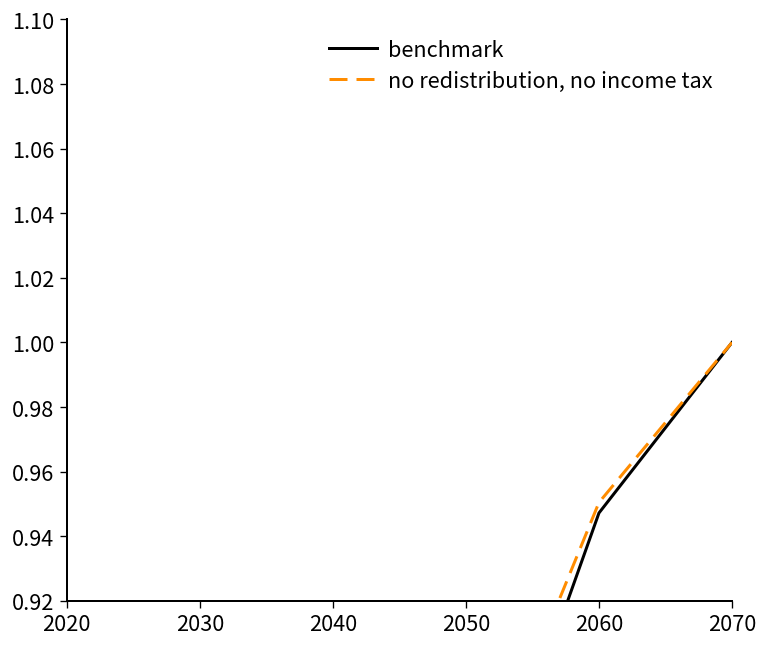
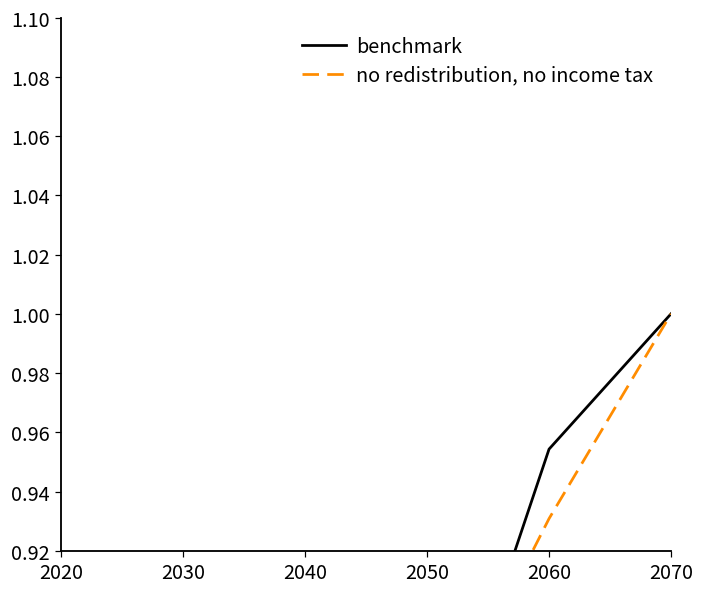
benchmark, 2060: 0.947 -> 0.954
no redistribution, no income tax, 2060: 0.950 -> 0.931
